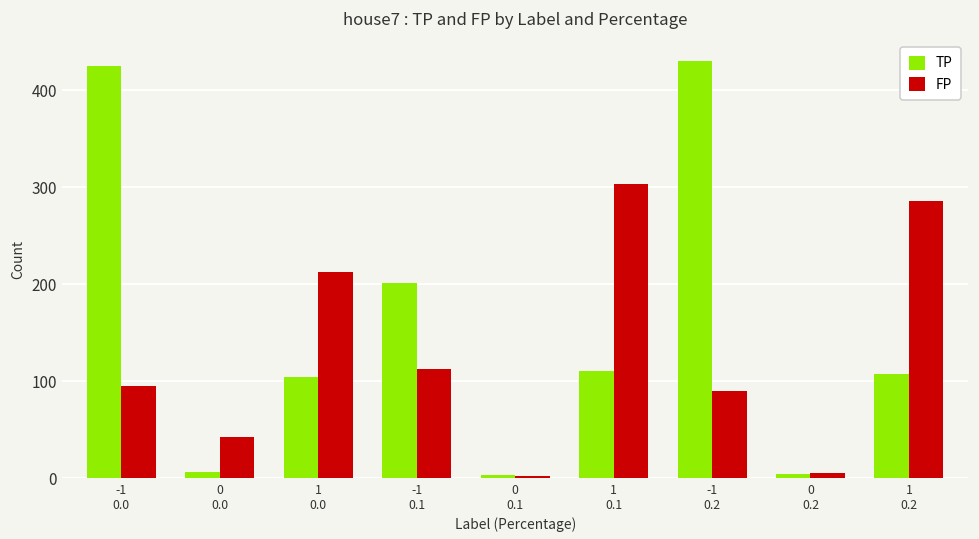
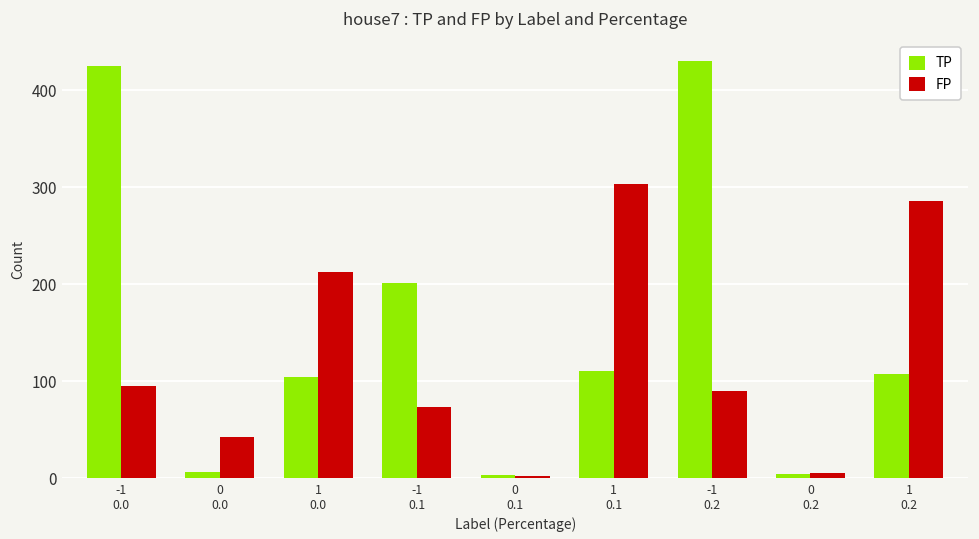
FP, -1 0.1: 110 -> 70
